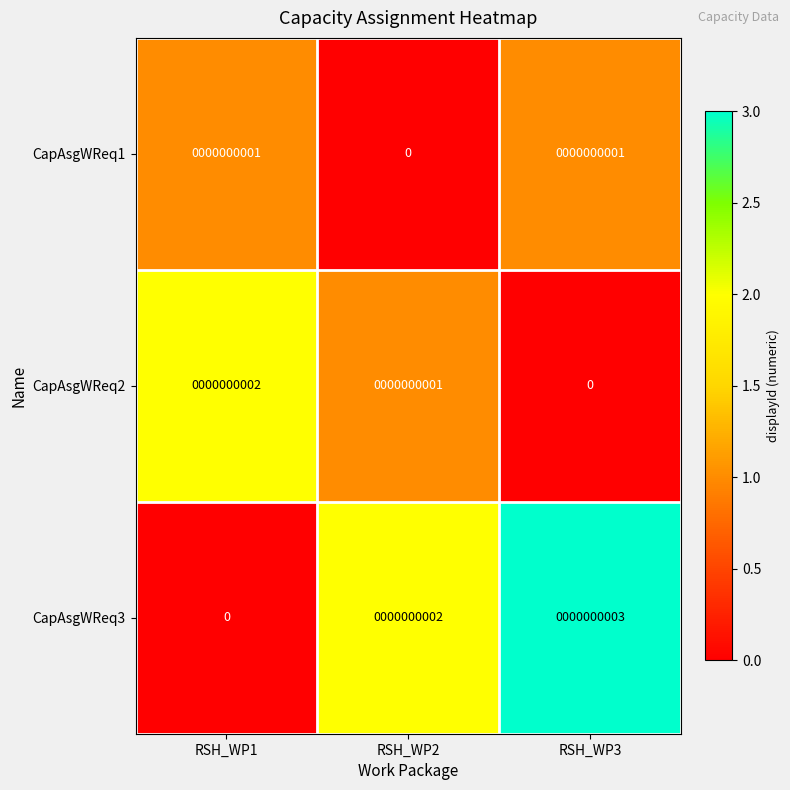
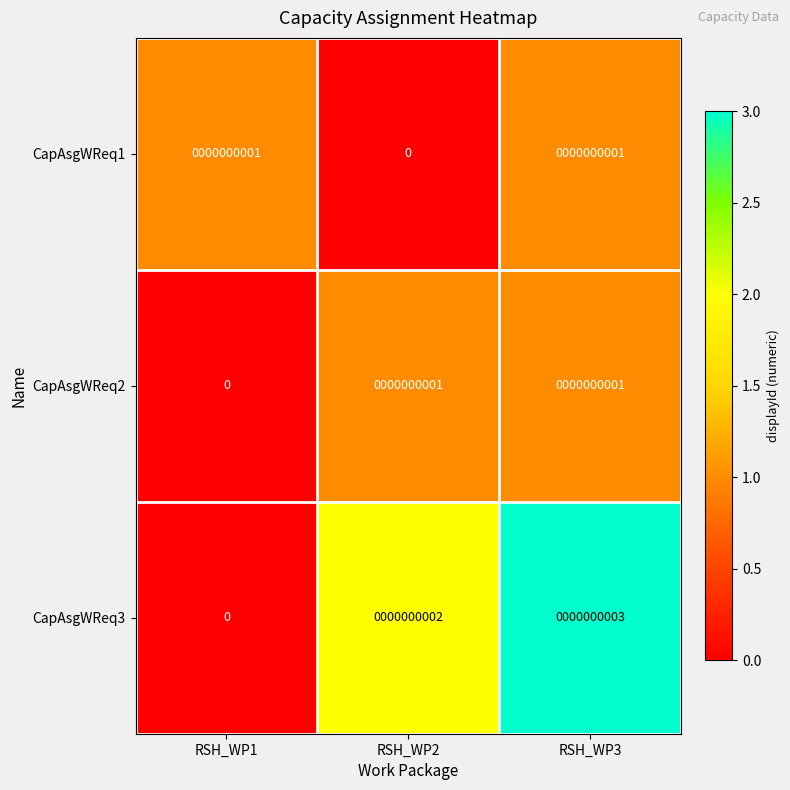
CapAsgWReq2, RSH_WP1: 0000000002 -> 0
CapAsgWReq2, RSH_WP3: 0 -> 0000000001
